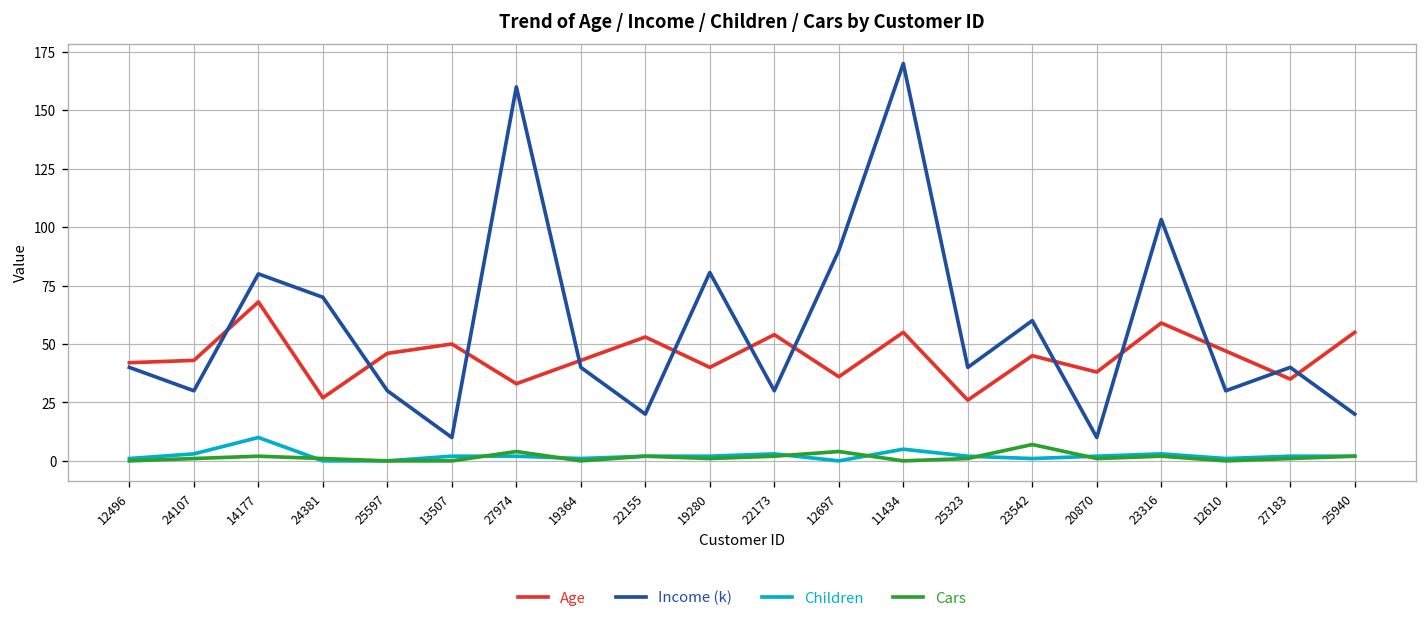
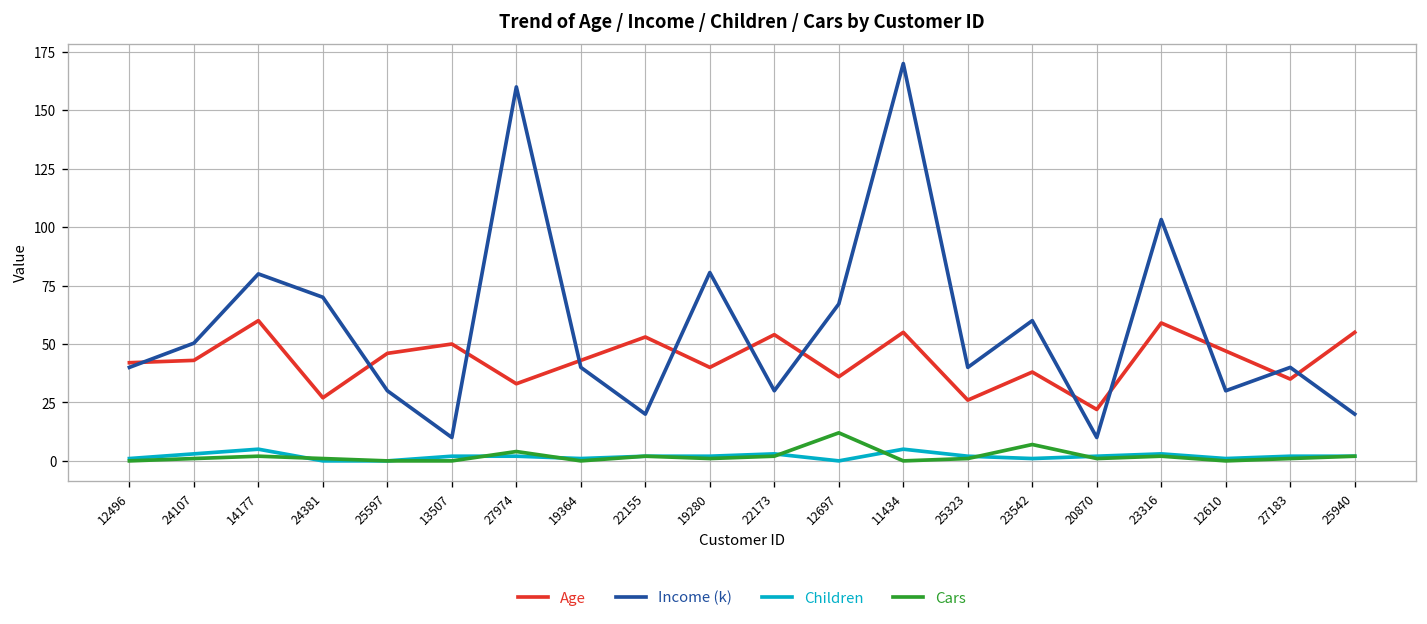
Income (k), 24107: 30 -> 50
Age, 14177: 68 -> 60
Children, 14177: 10 -> 5
Income (k), 12697: 90 -> 67
Cars, 12697: 4 -> 12
Age, 23542: 45 -> 38
Age, 20870: 38 -> 22
